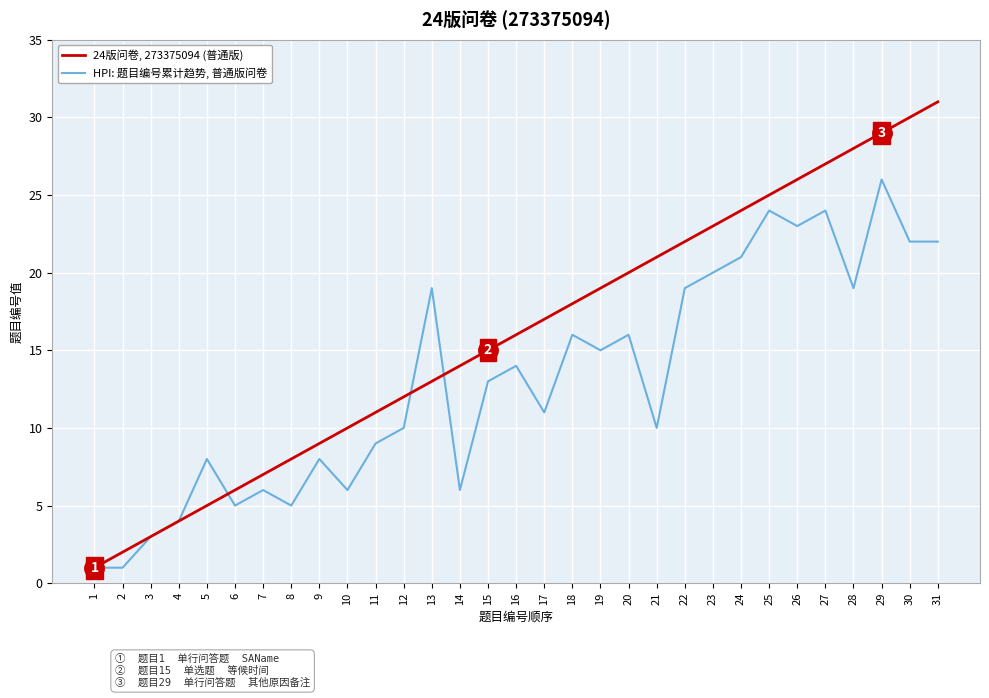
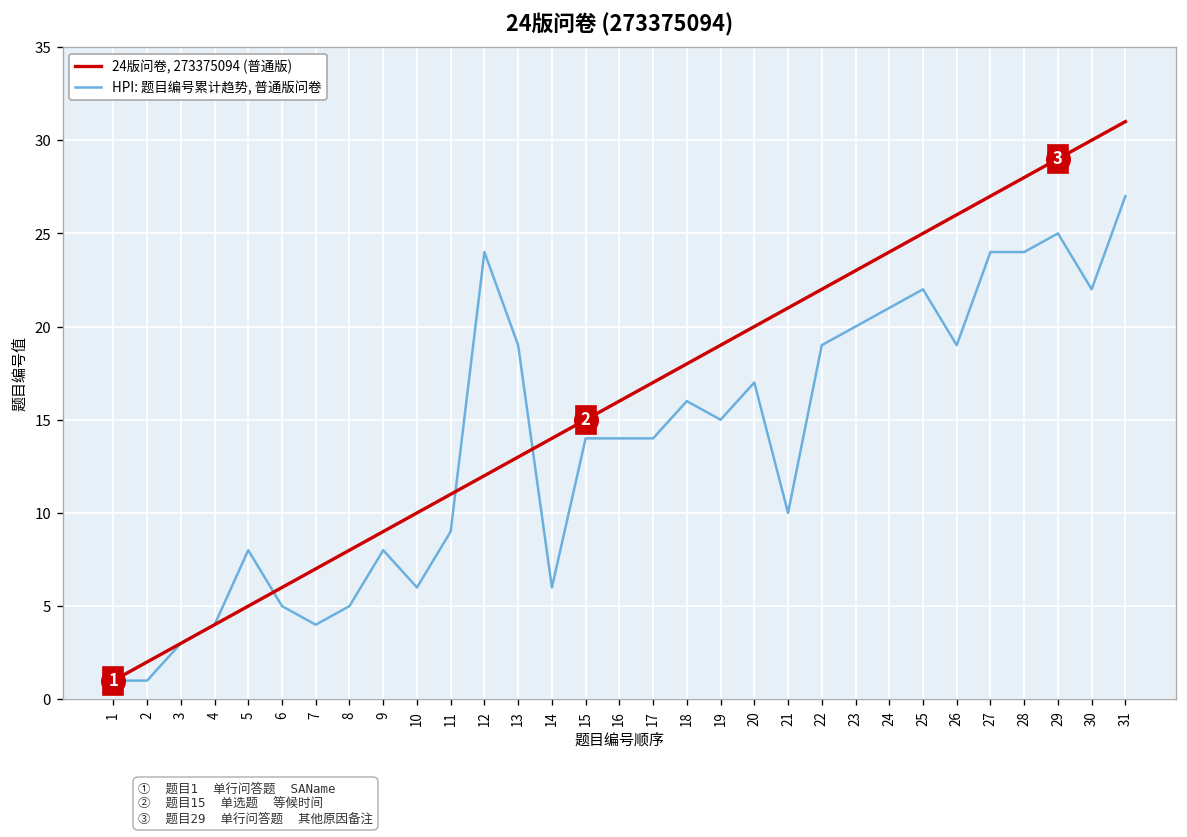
HPI: 题目编号累计趋势, 普通版问卷, 7: 6 -> 4
HPI: 题目编号累计趋势, 普通版问卷, 12: 10 -> 24
HPI: 题目编号累计趋势, 普通版问卷, 15: 13 -> 14
HPI: 题目编号累计趋势, 普通版问卷, 17: 11 -> 14
HPI: 题目编号累计趋势, 普通版问卷, 20: 16 -> 17
HPI: 题目编号累计趋势, 普通版问卷, 25: 24 -> 22
HPI: 题目编号累计趋势, 普通版问卷, 26: 23 -> 19
HPI: 题目编号累计趋势, 普通版问卷, 28: 19 -> 24
HPI: 题目编号累计趋势, 普通版问卷, 29: 26 -> 25
HPI: 题目编号累计趋势, 普通版问卷, 31: 22 -> 27
